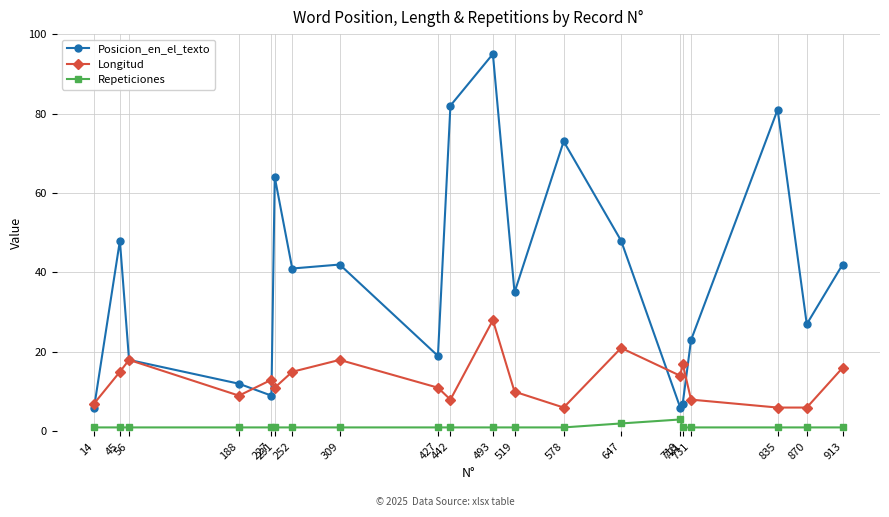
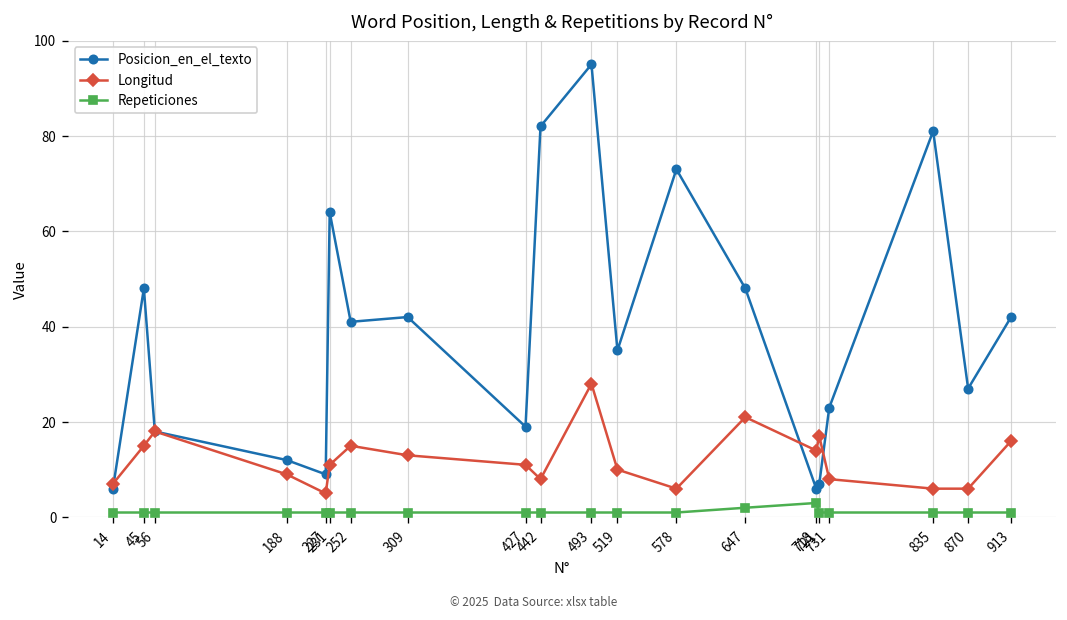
Longitud, 227: 13 -> 5
Longitud, 309: 18 -> 13
